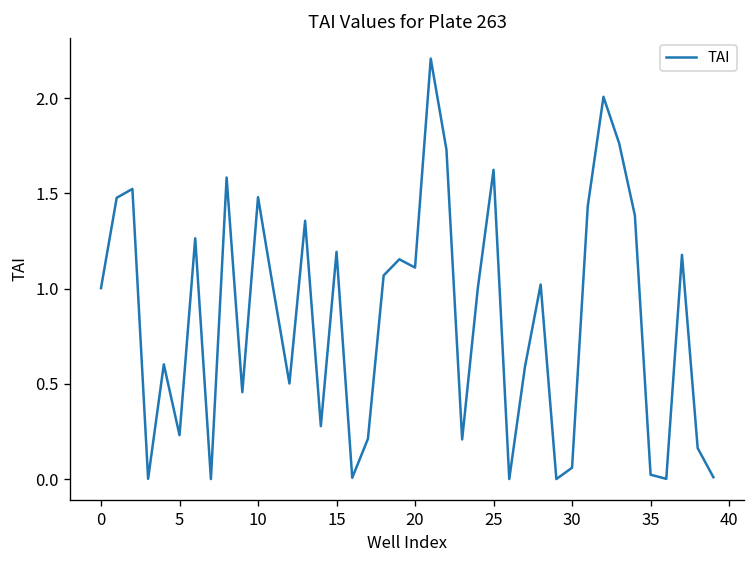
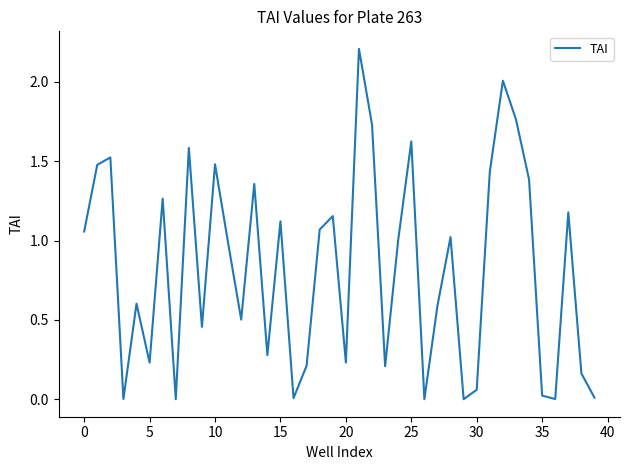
0: 1.00 -> 1.06
15: 1.19 -> 1.12
20: 1.11 -> 0.23
